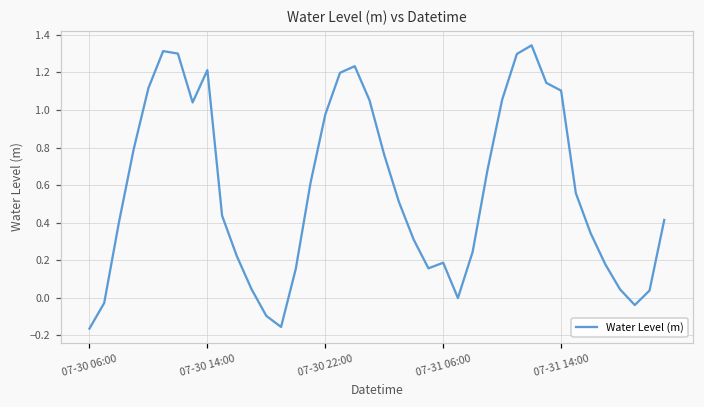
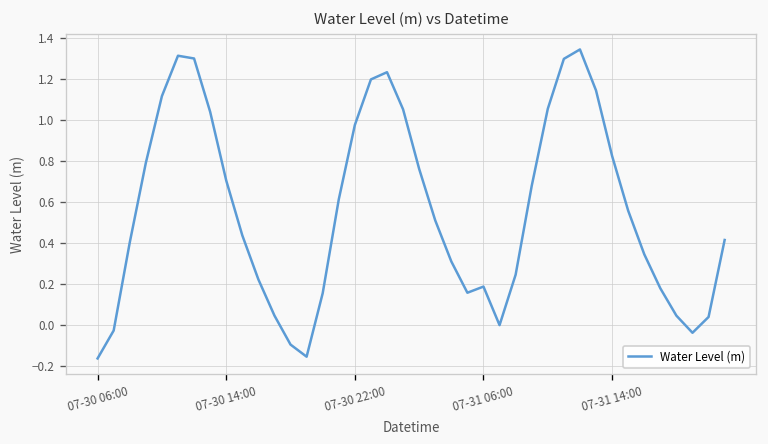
07-30 14:00: 1.21 -> 0.70
07-31 14:00: 1.10 -> 0.82
